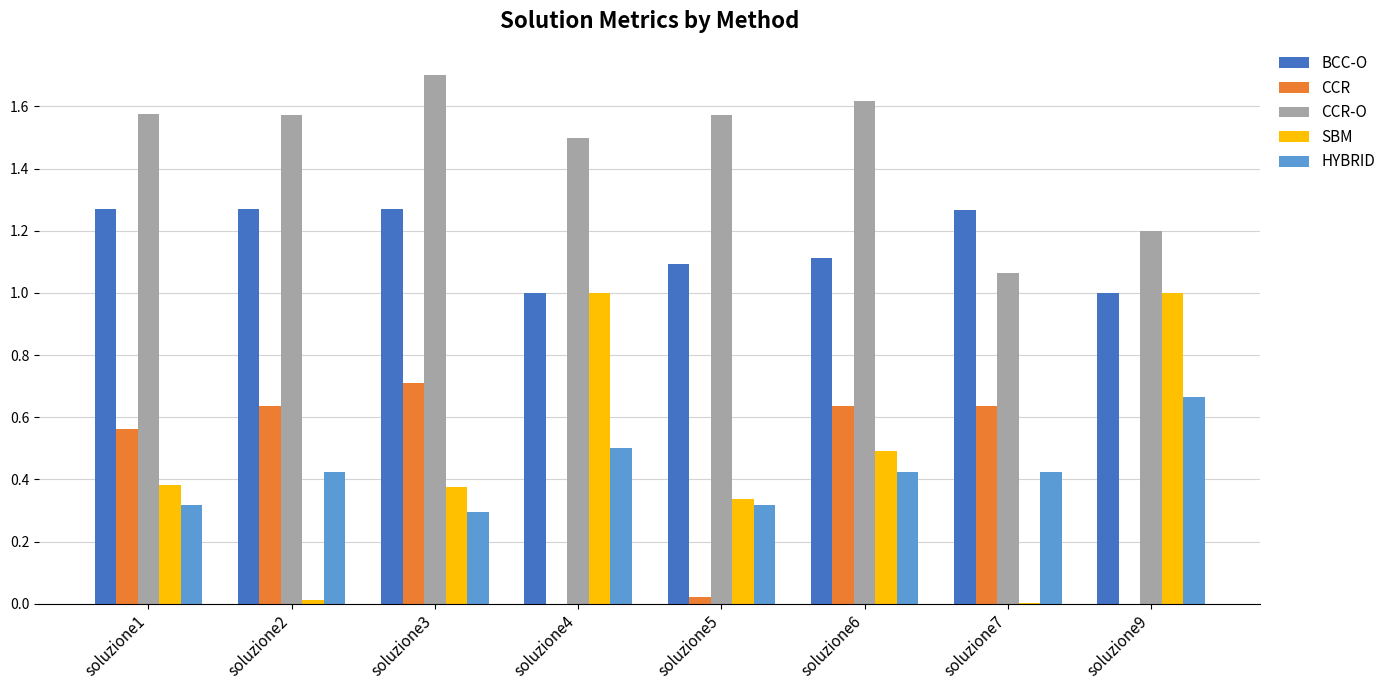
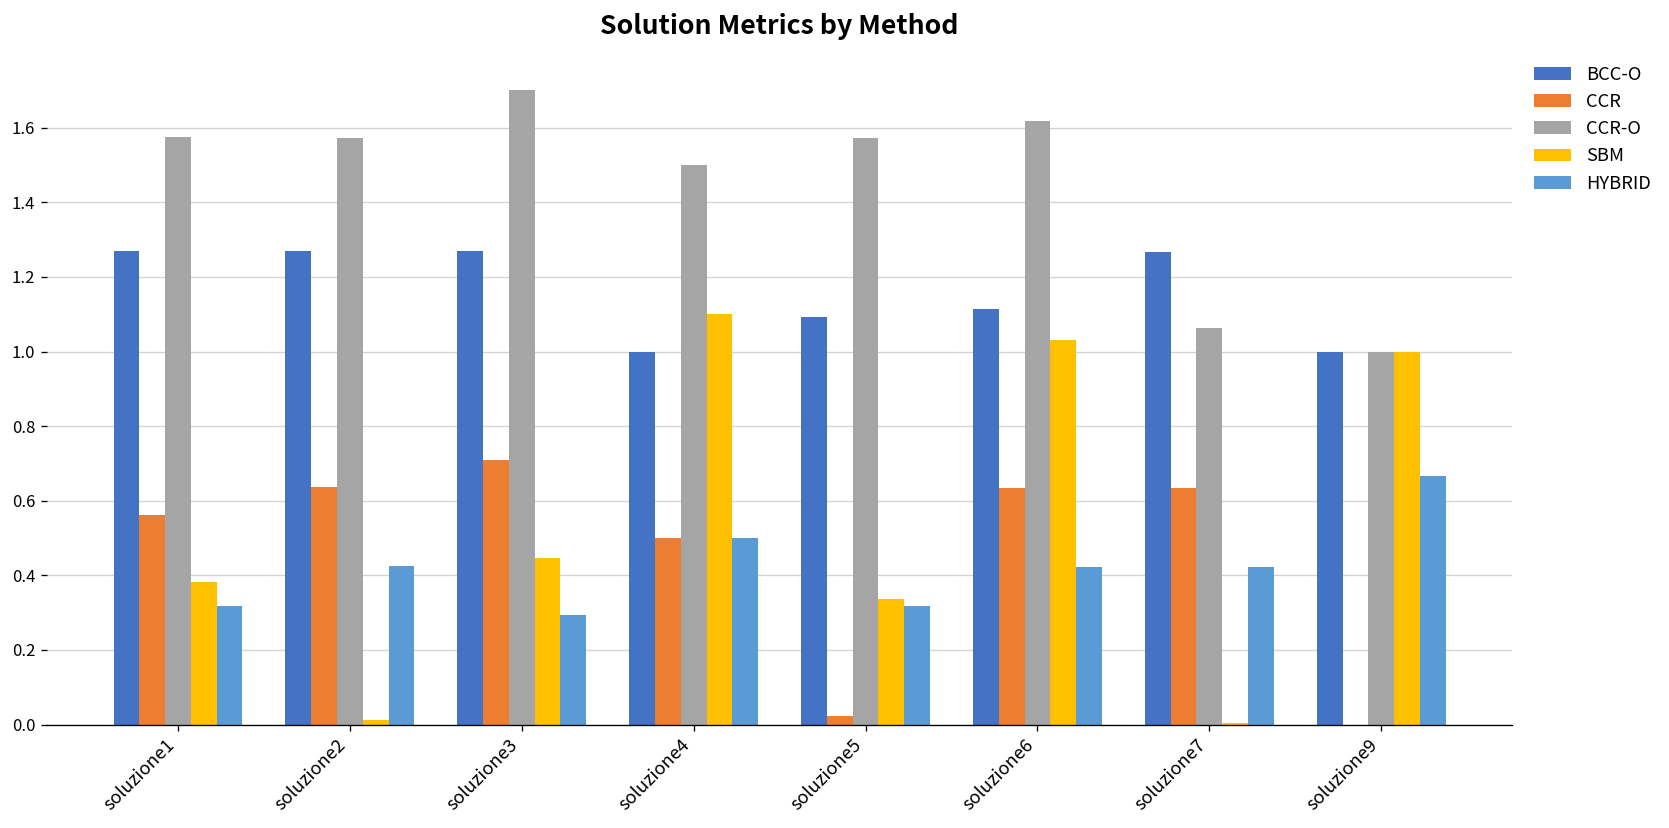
SBM, soluzione3: 0.38 -> 0.45
CCR, soluzione4: 0.0 -> 0.5
SBM, soluzione4: 1.0 -> 1.1
SBM, soluzione6: 0.49 -> 1.03
CCR-O, soluzione9: 1.2 -> 1.0
